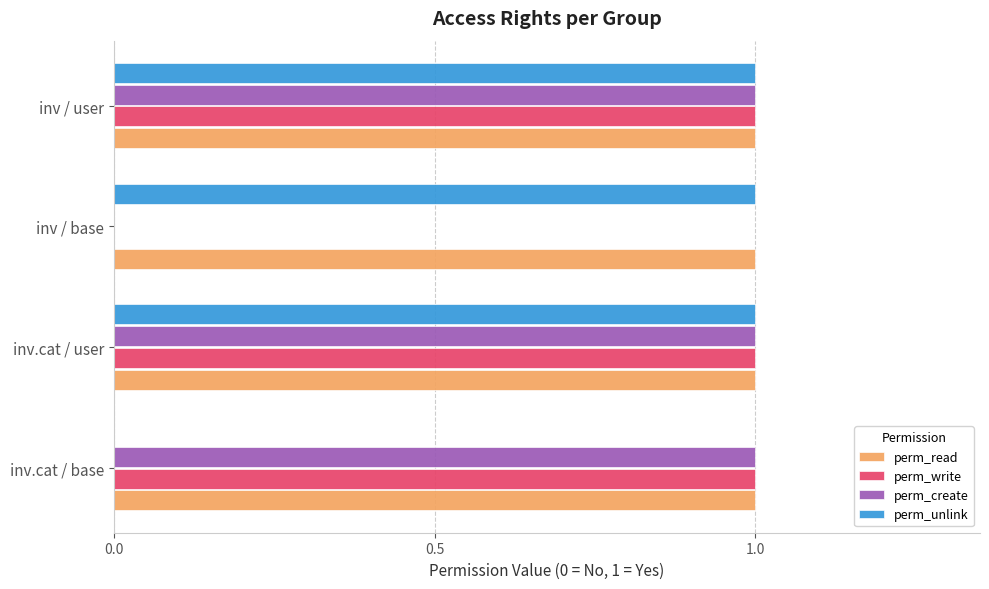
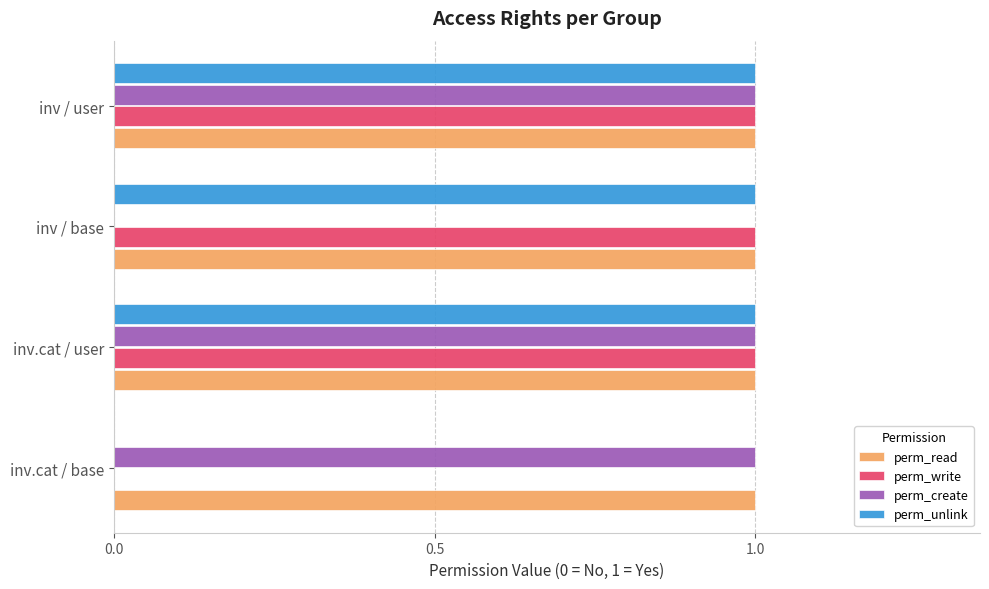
perm_write, inv / base: 0 -> 1
perm_write, inv.cat / base: 1 -> 0
